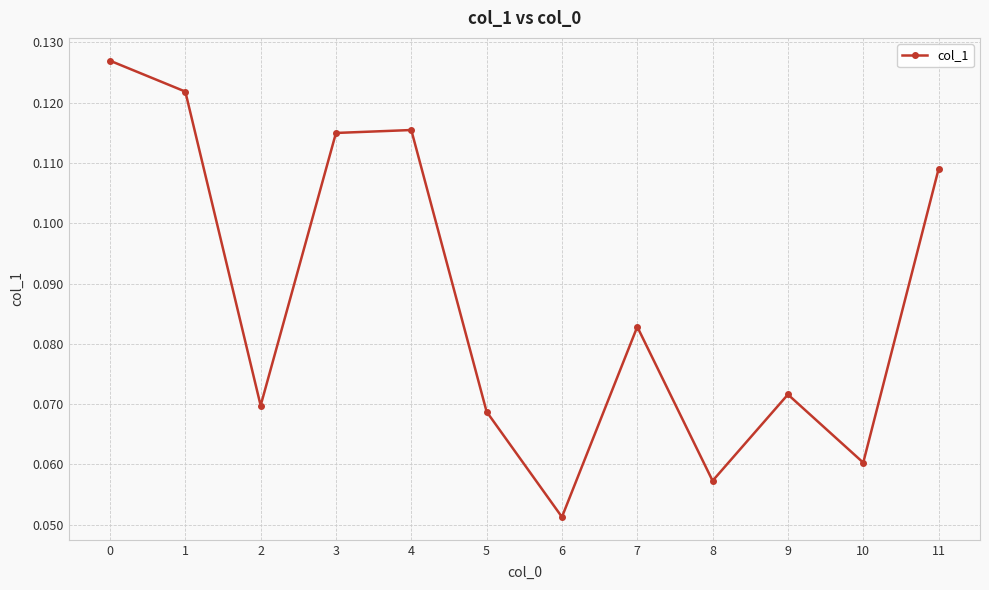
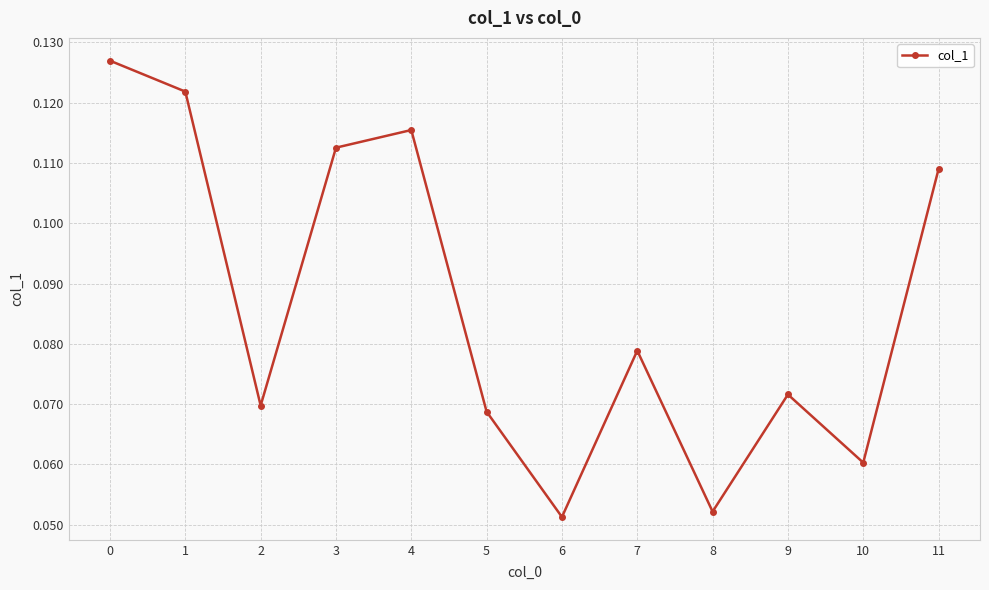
3: 0.115 -> 0.113
7: 0.083 -> 0.079
8: 0.057 -> 0.052
